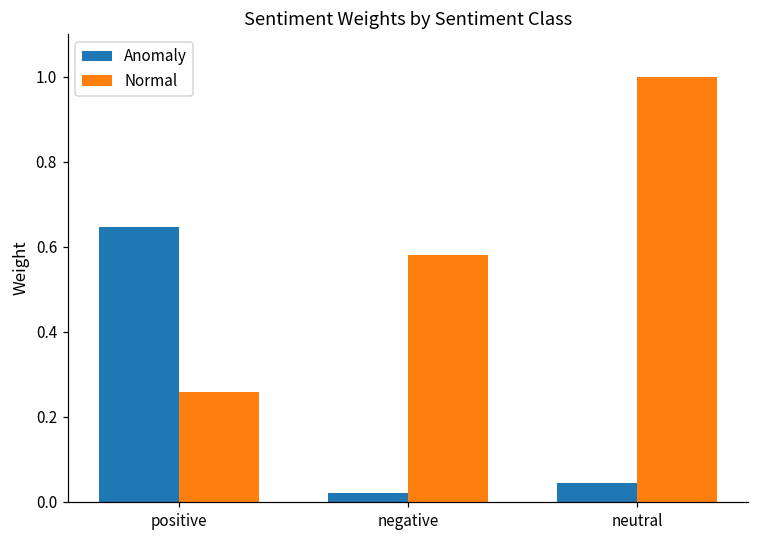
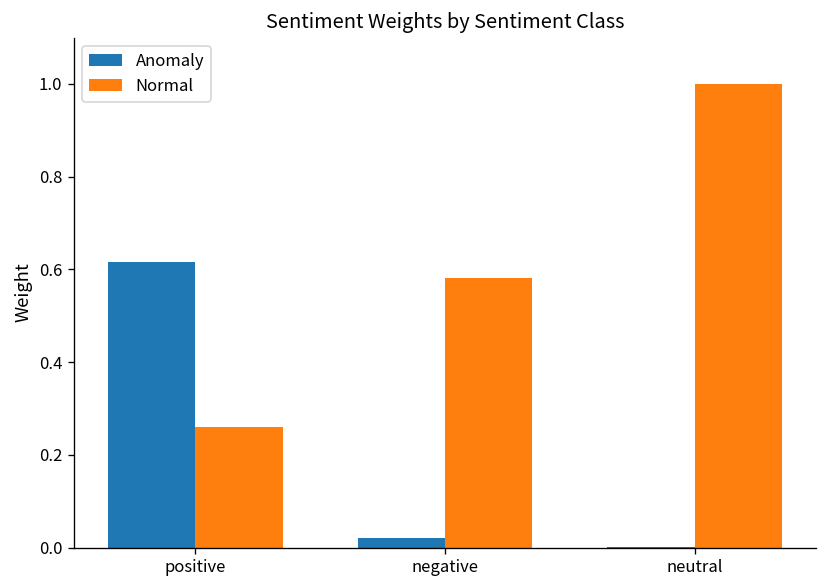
Anomaly, positive: 0.65 -> 0.62
Anomaly, neutral: 0.05 -> 0.00
